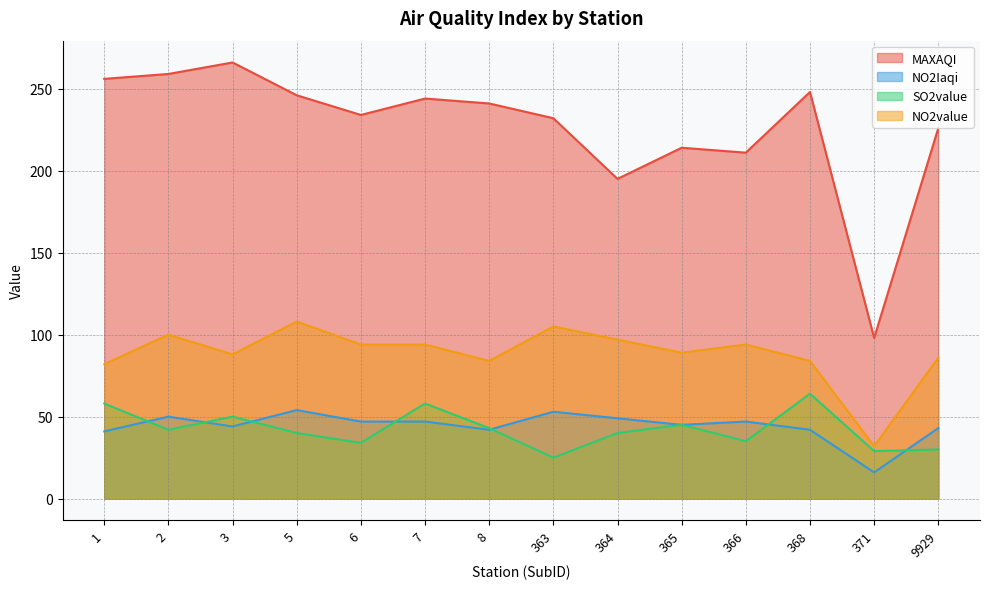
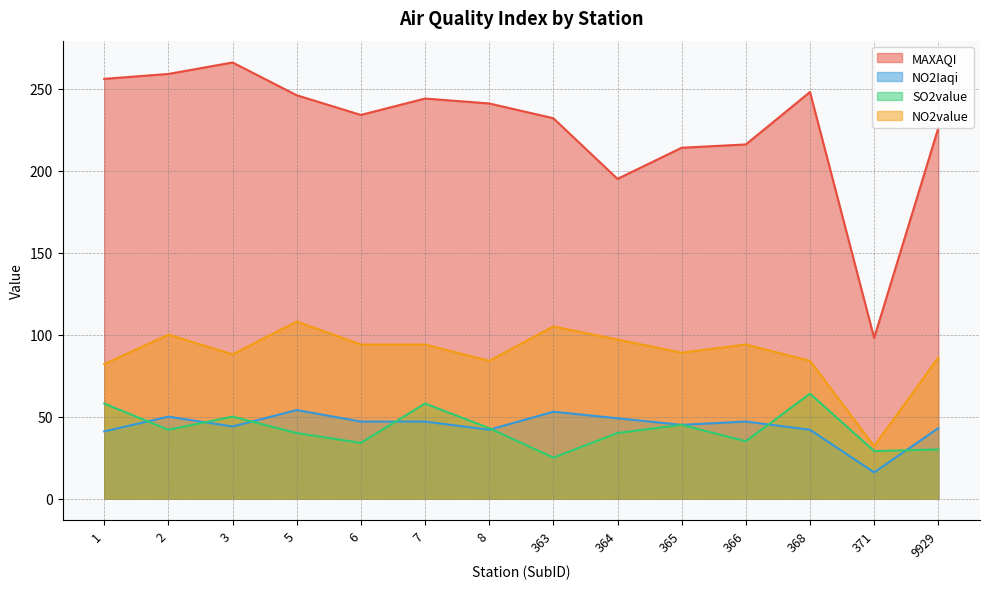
MAXAQI, 366: 211 -> 216
